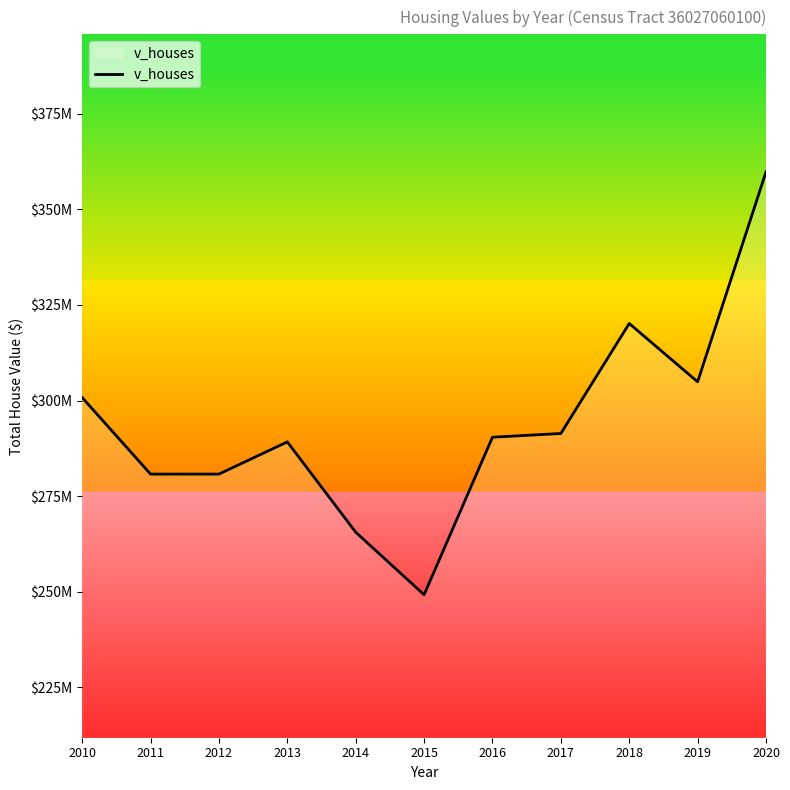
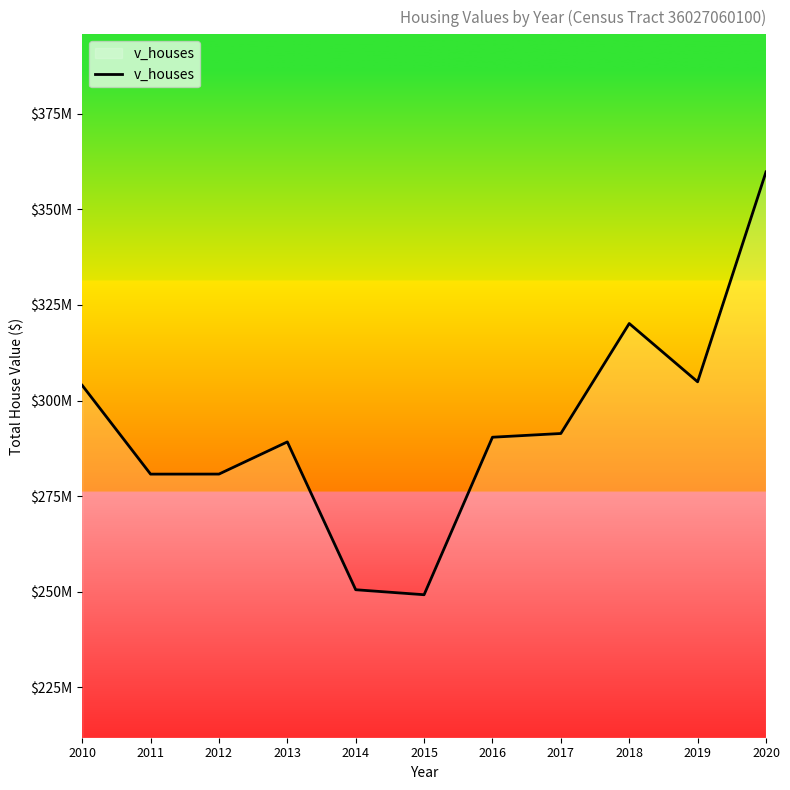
2010: $301000000 -> $304000000
2014: $266000000 -> $251000000
